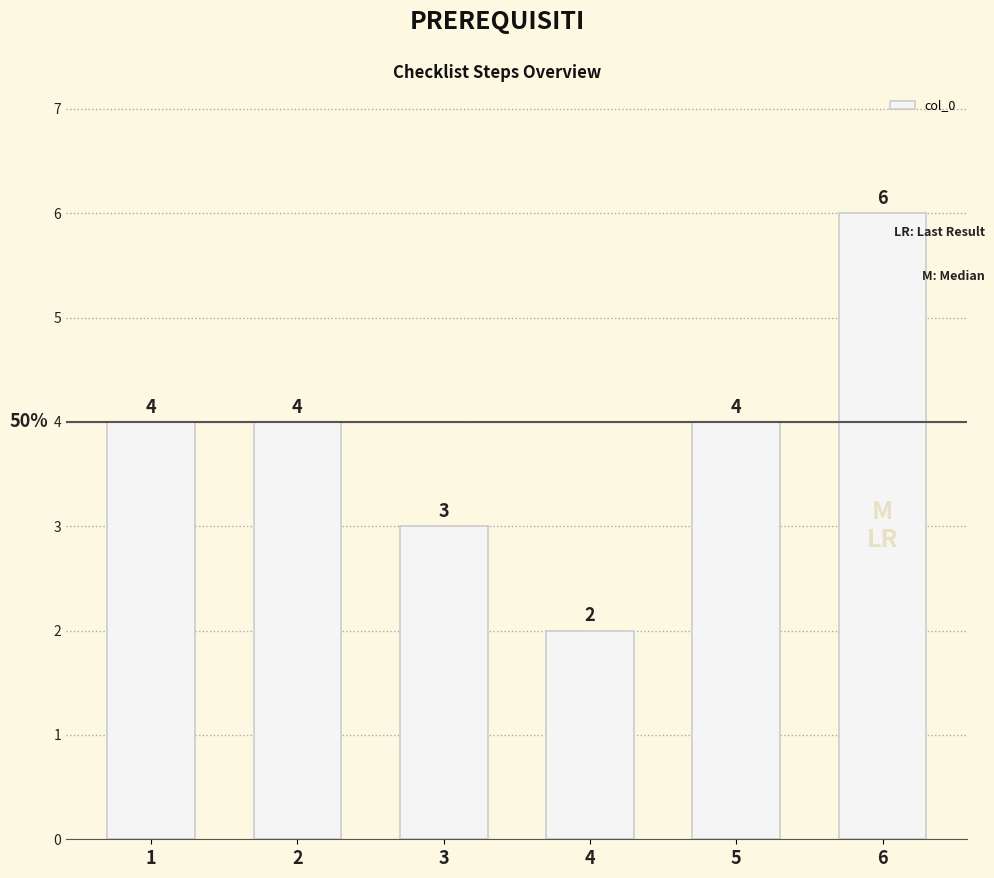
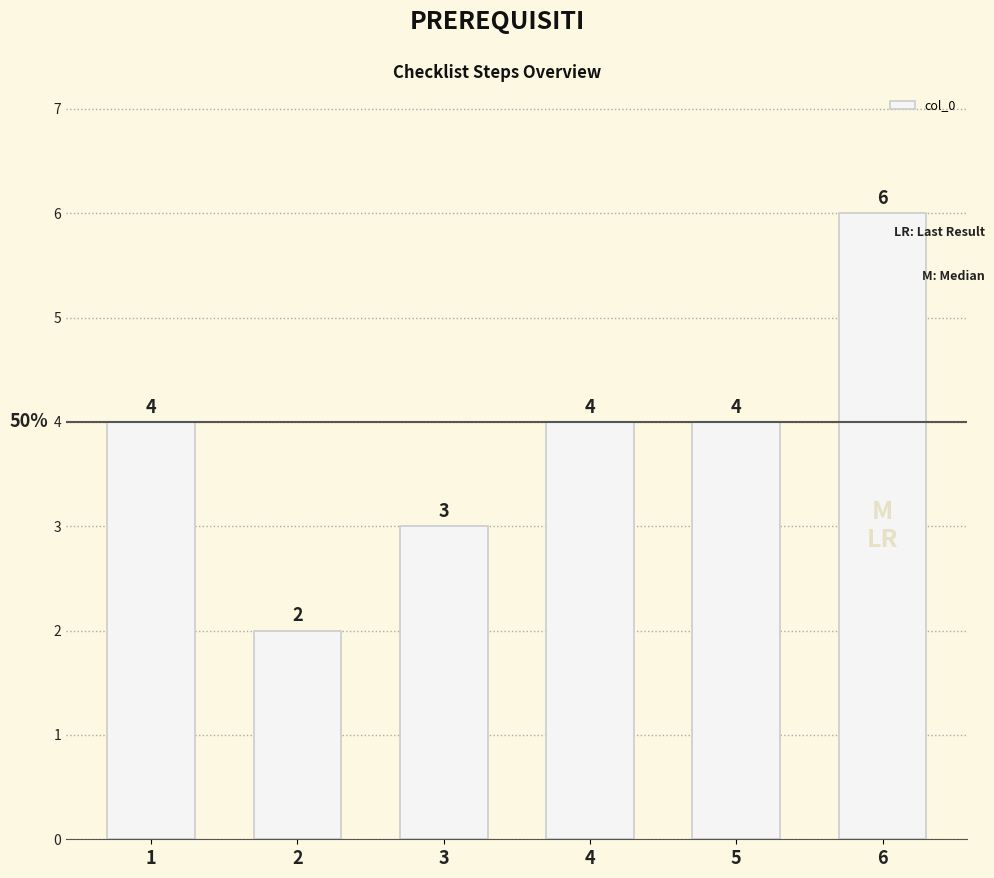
2: 4 -> 2
4: 2 -> 4
